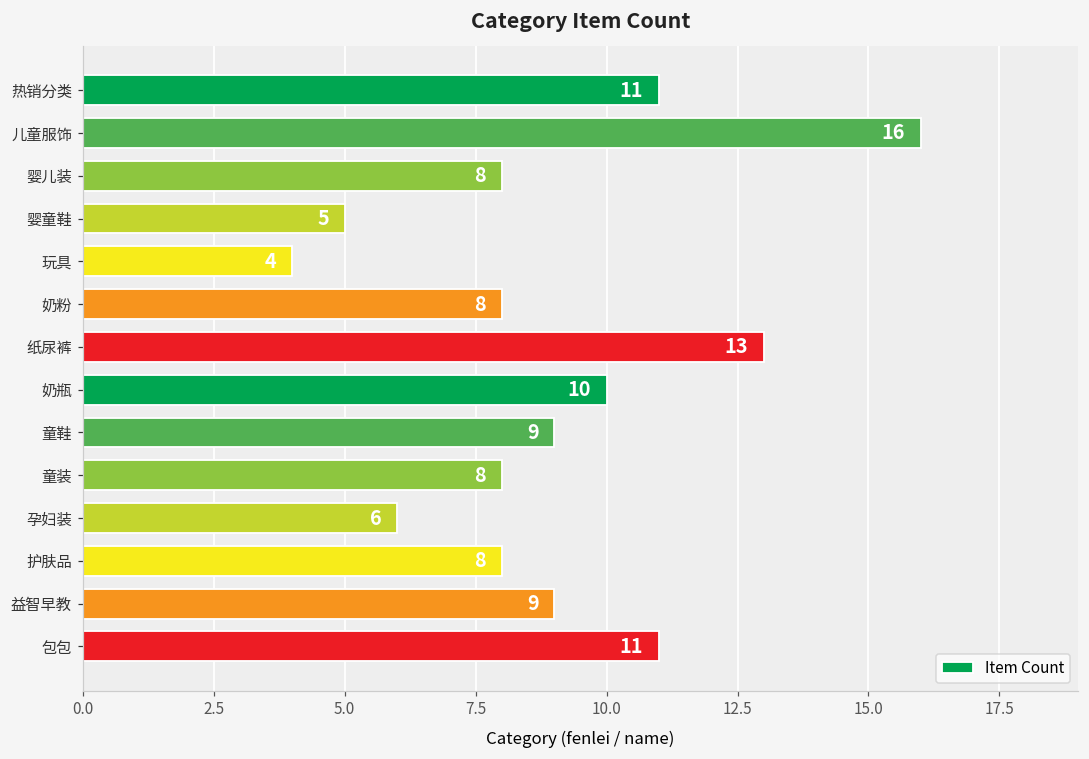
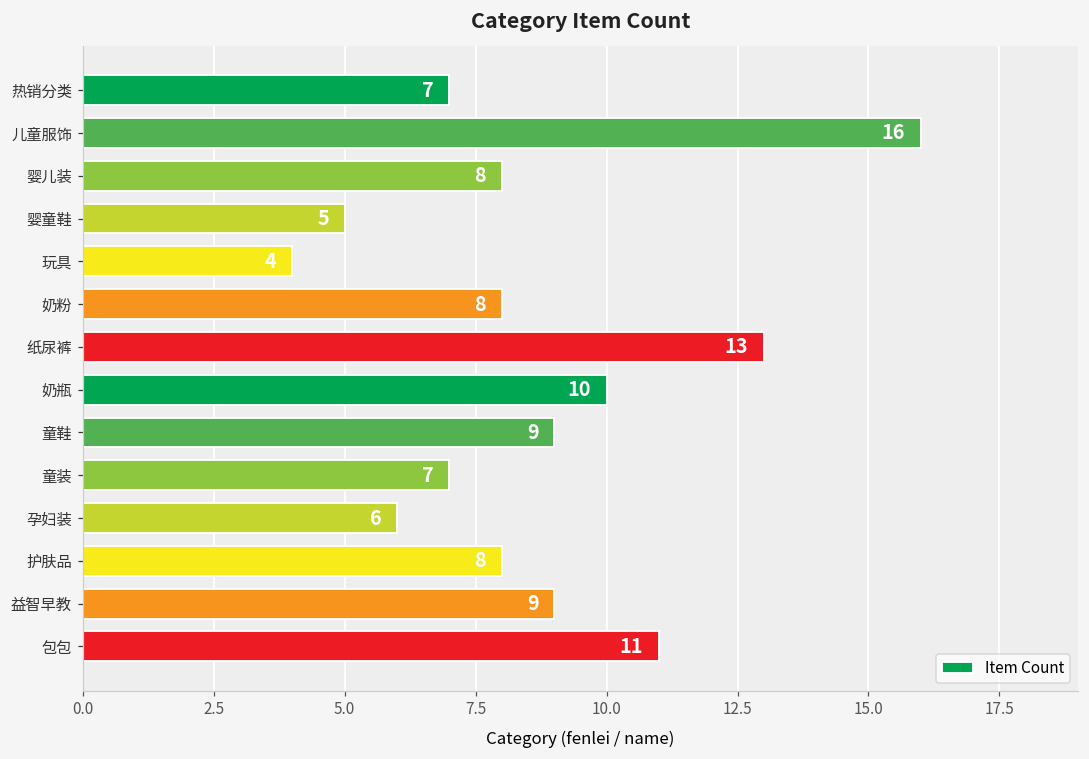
热销分类: 11 -> 7
童装: 8 -> 7
